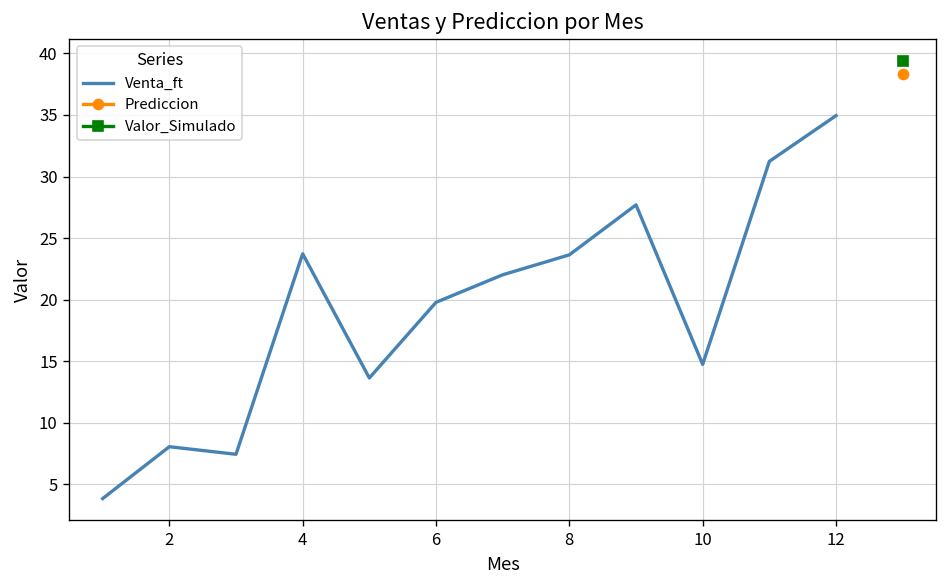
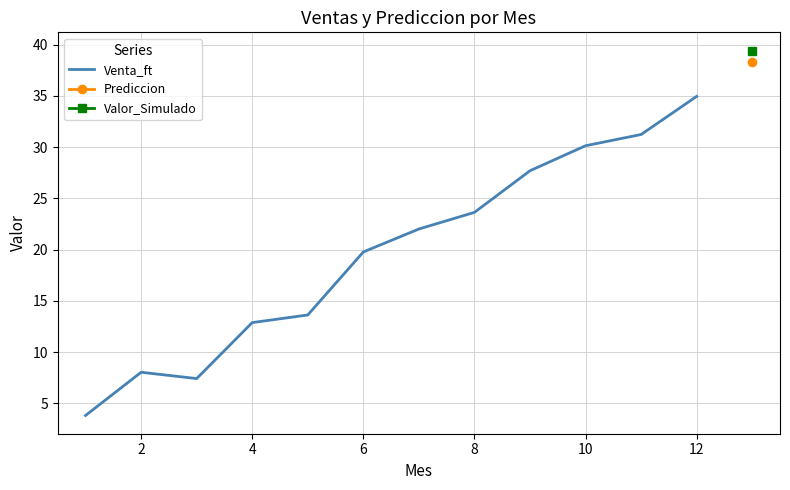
Venta_ft, 4: 23.7 -> 12.9
Venta_ft, 10: 14.7 -> 30.1
